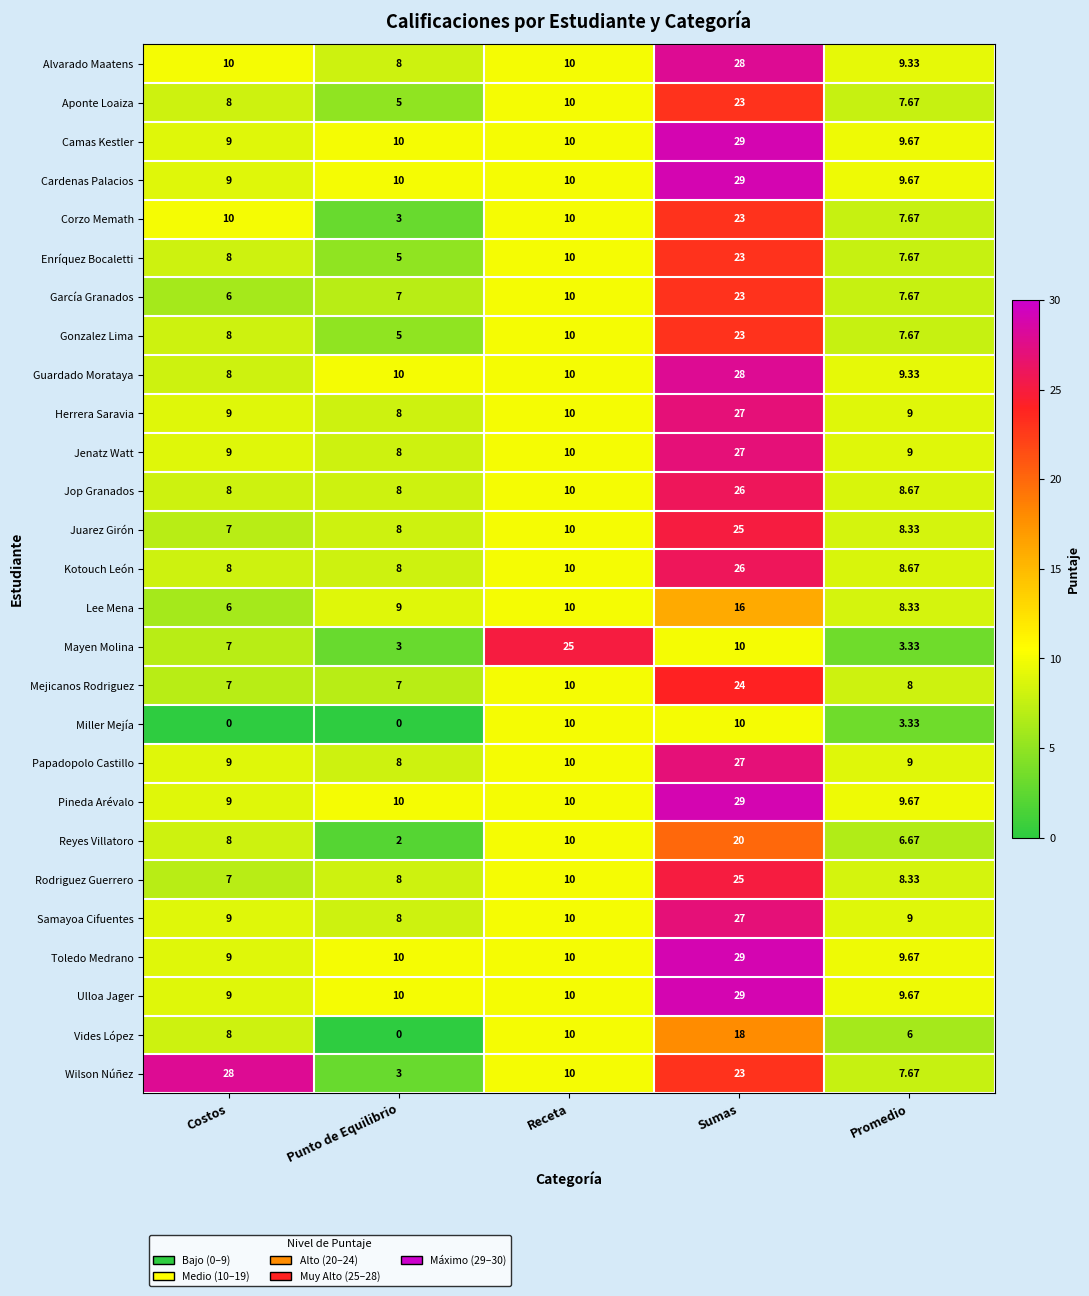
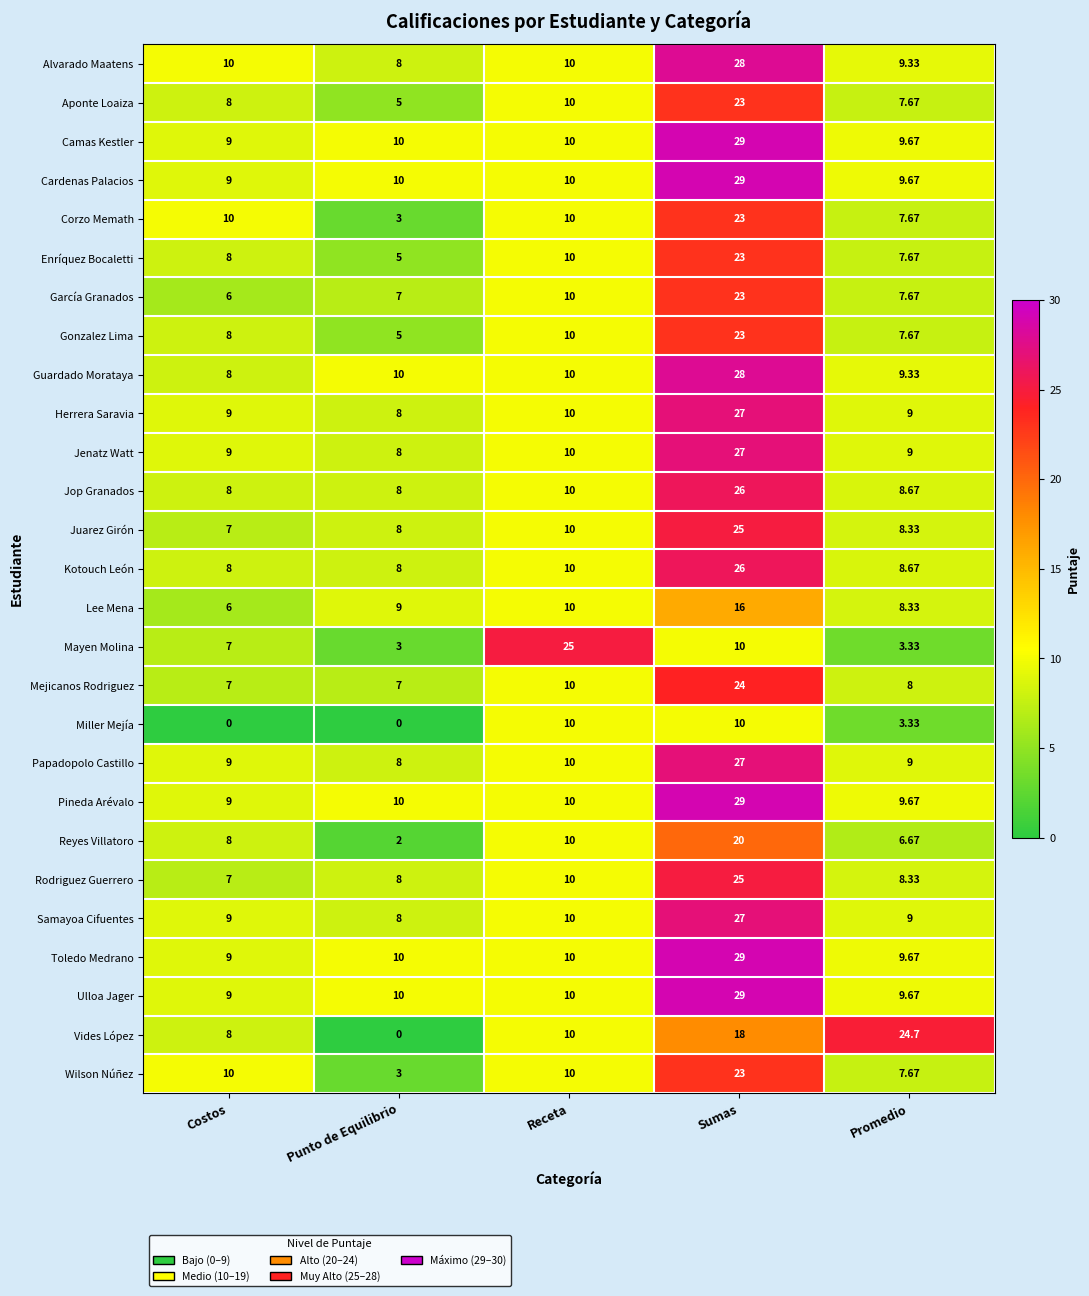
Vides López, Promedio: 6 -> 24.7
Wilson Núñez, Costos: 28 -> 10
